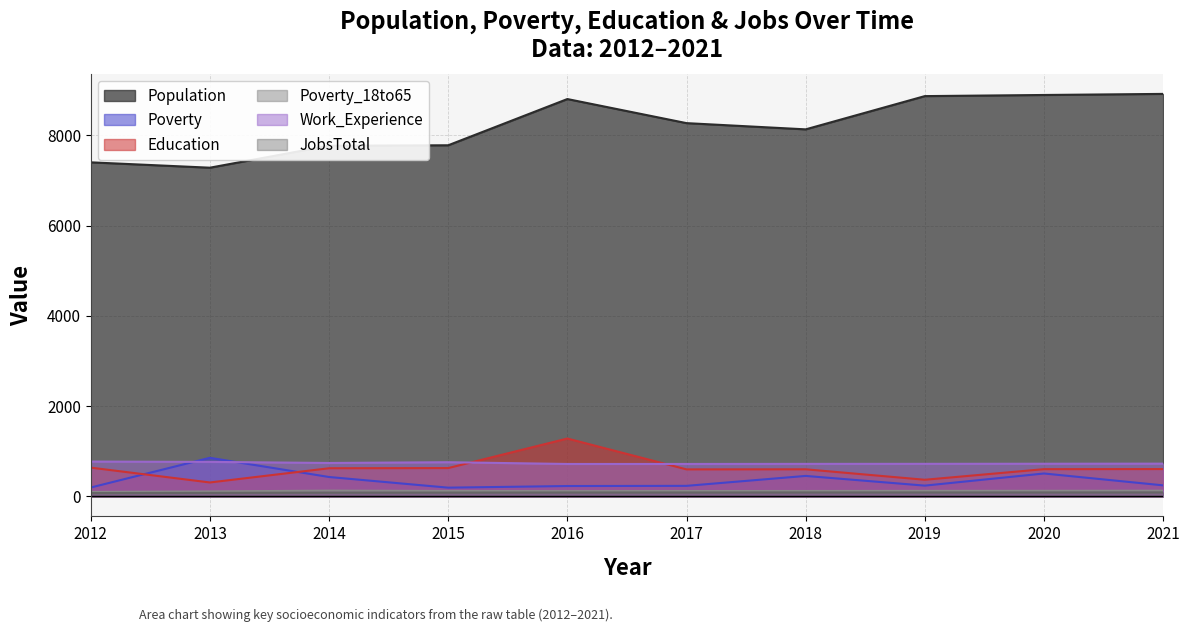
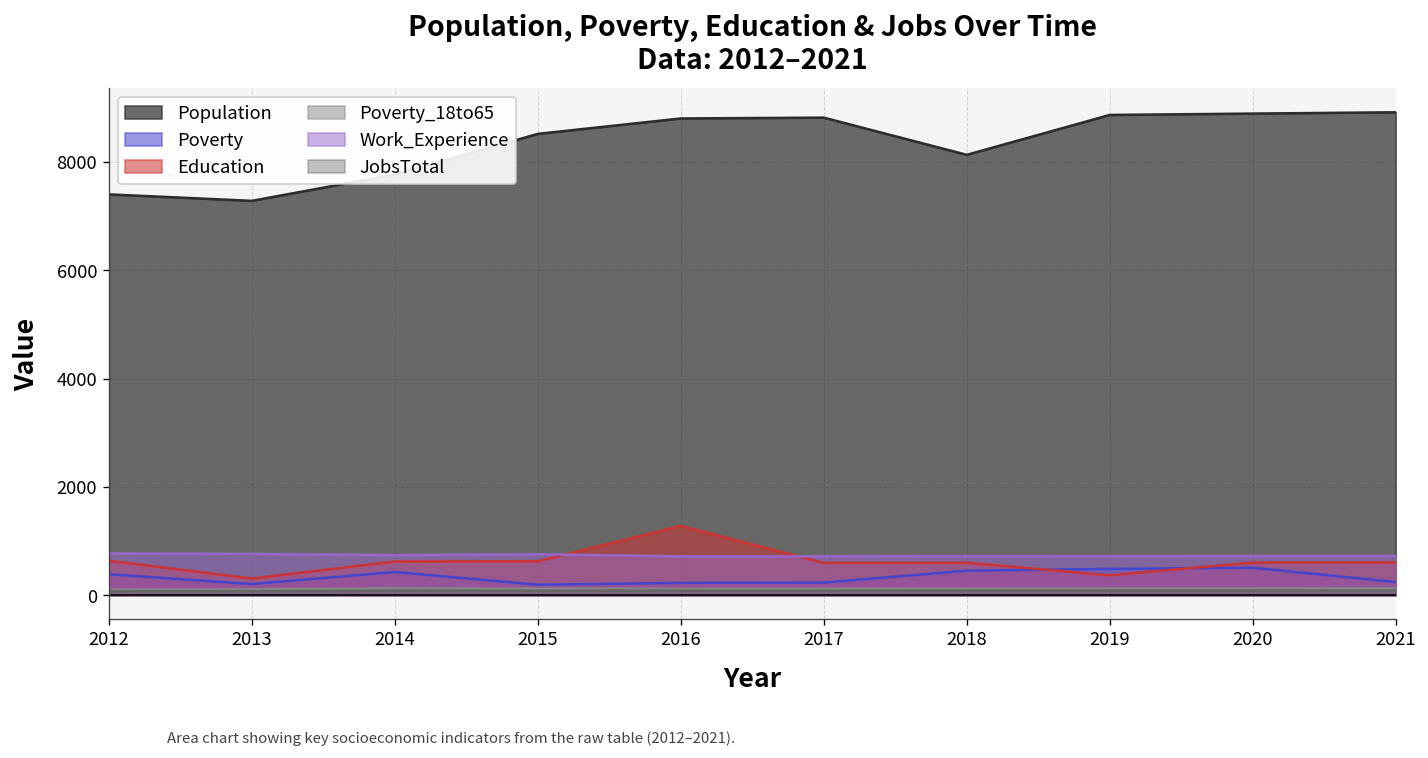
Poverty, 2012: 200 -> 400
Poverty, 2013: 900 -> 200
Population, 2015: 7800 -> 8500
Population, 2017: 8300 -> 8800
Poverty, 2019: 200 -> 500
